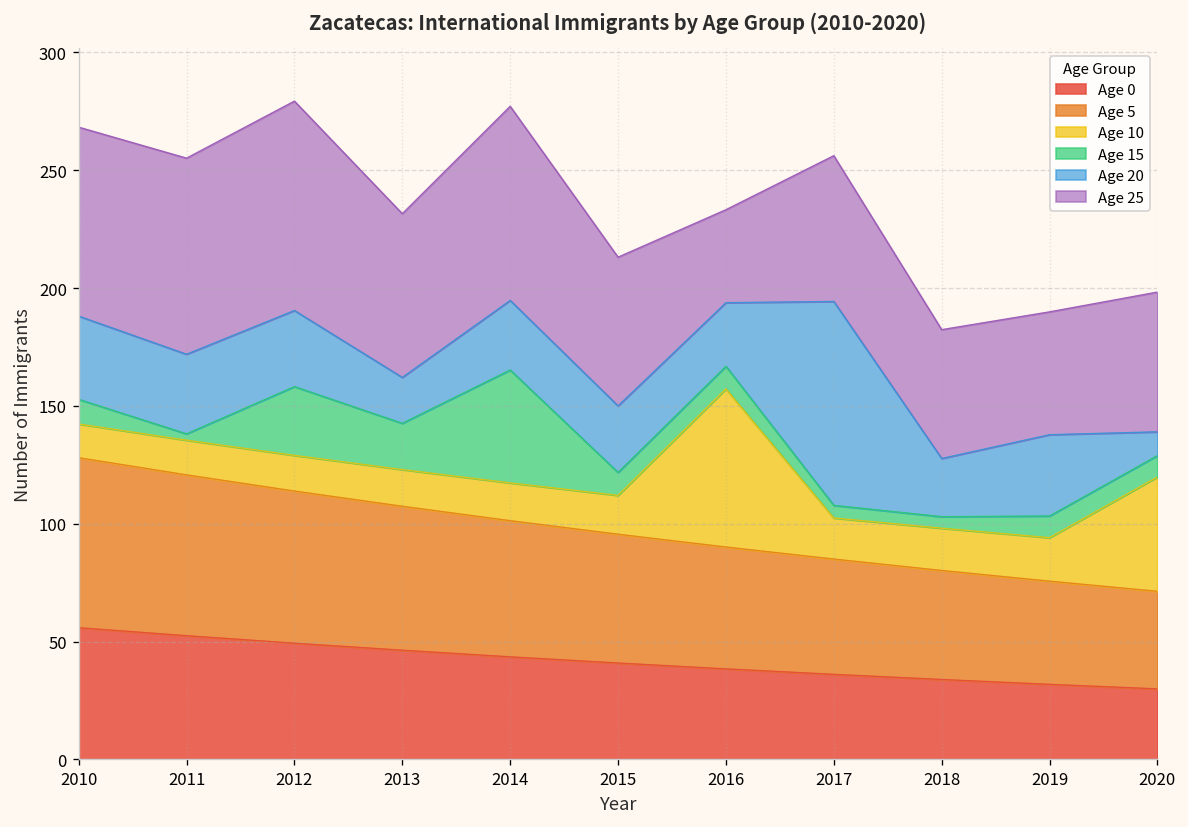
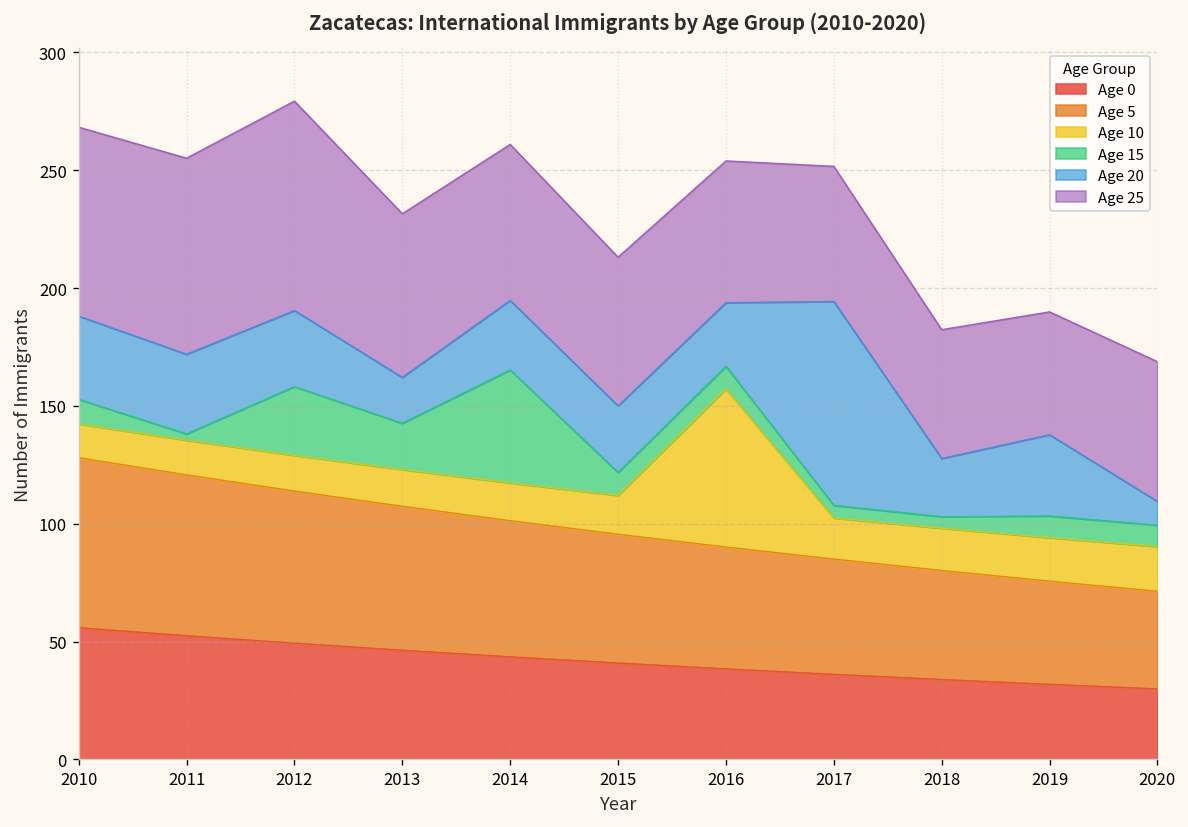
Age 25, 2014: 82 -> 66
Age 25, 2016: 39 -> 60
Age 25, 2017: 62 -> 57
Age 10, 2020: 49 -> 19
